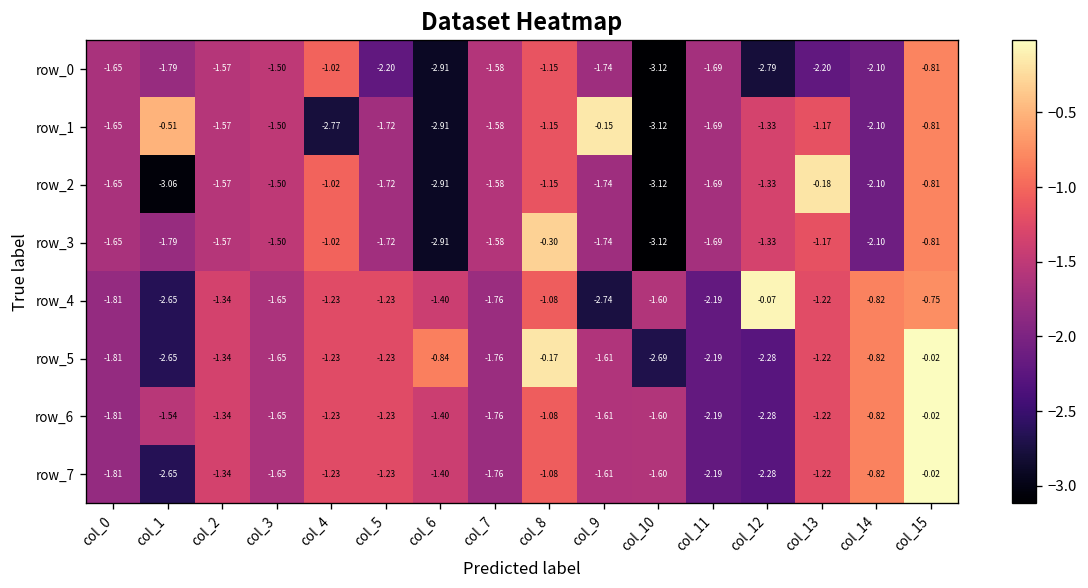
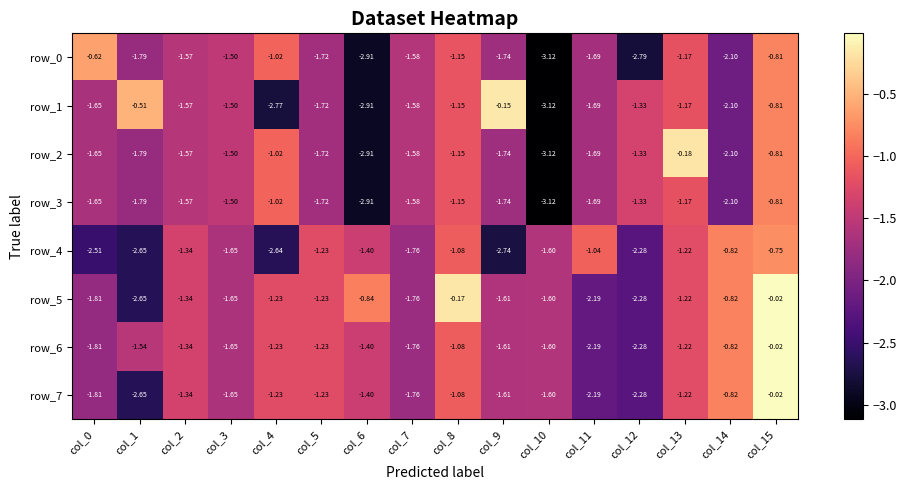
row_0, col_0: -1.65 -> -0.62
row_0, col_5: -2.20 -> -1.72
row_0, col_13: -2.20 -> -1.17
row_2, col_1: -3.06 -> -1.79
row_3, col_8: -0.30 -> -1.15
row_4, col_0: -1.81 -> -2.51
row_4, col_4: -1.23 -> -2.64
row_4, col_11: -2.19 -> -1.04
row_4, col_12: -0.07 -> -2.28
row_5, col_10: -2.69 -> -1.60
